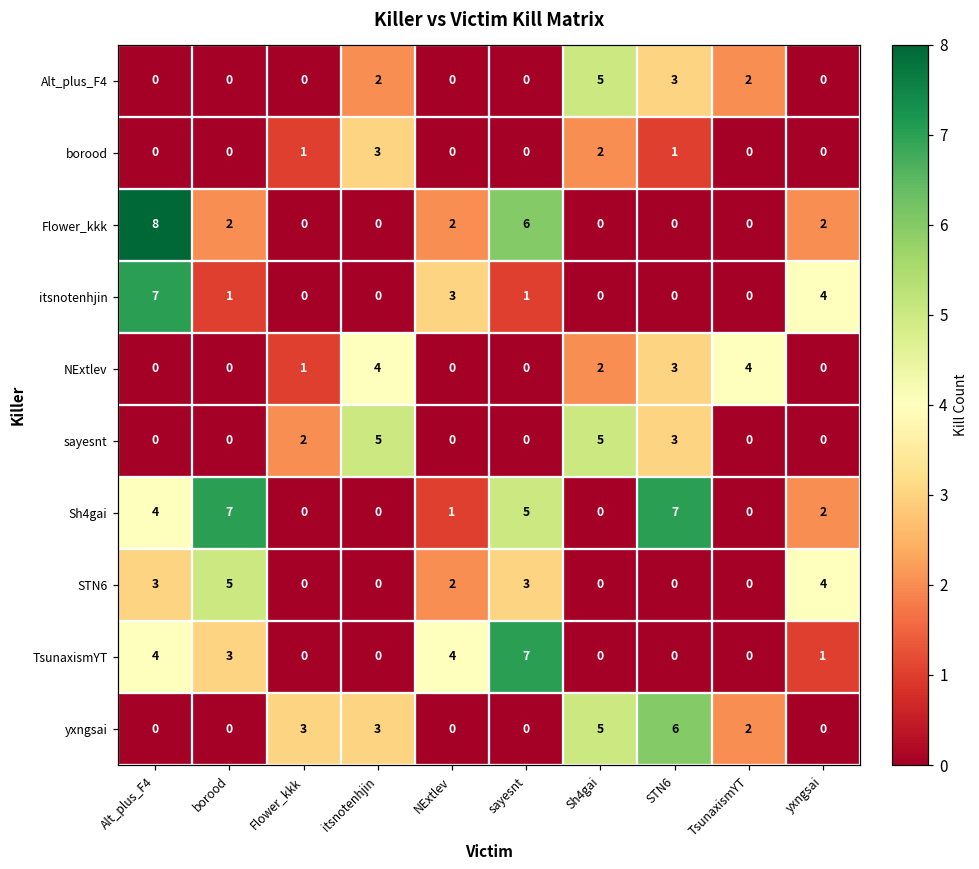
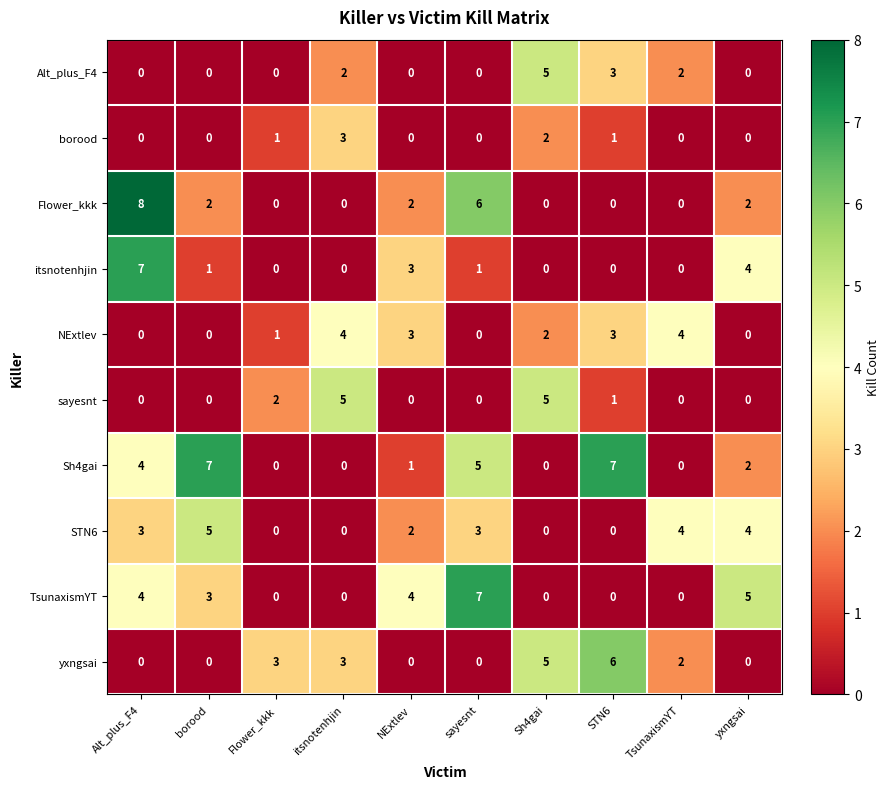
NExtlev, NExtlev: 0 -> 3
sayesnt, STN6: 3 -> 1
STN6, TsunaxismYT: 0 -> 4
TsunaxismYT, yxngsai: 1 -> 5
